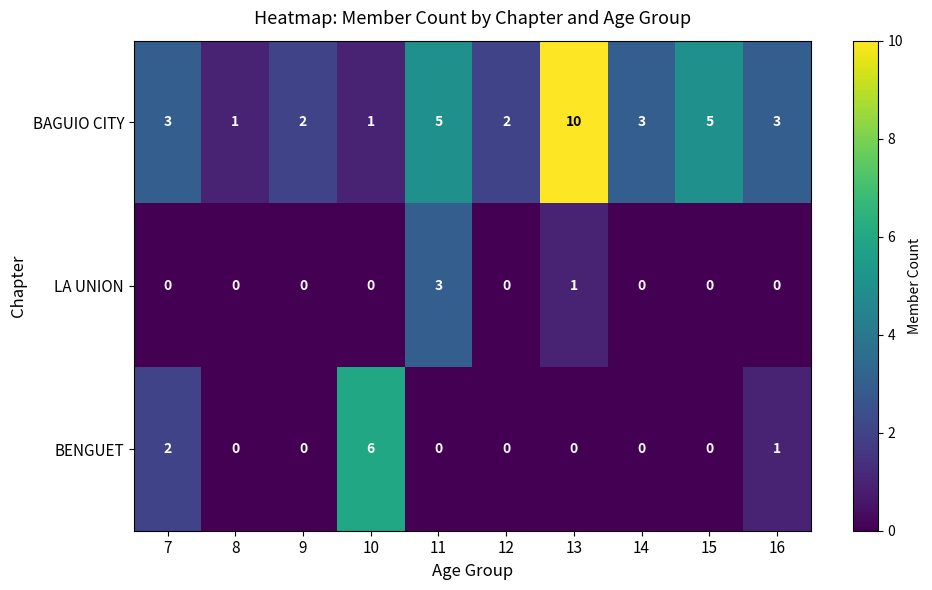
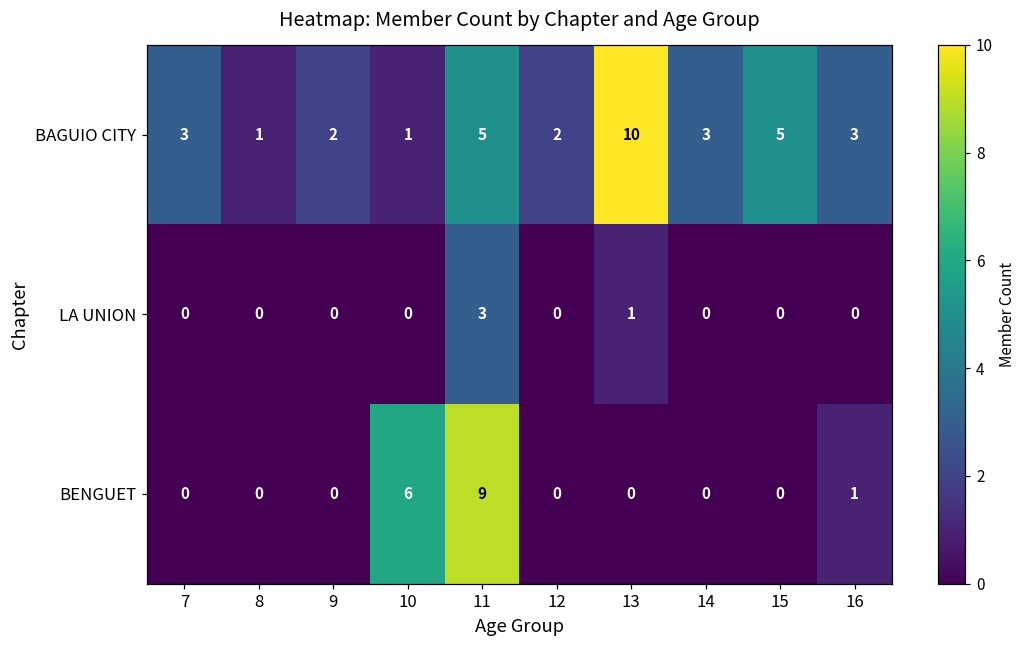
BENGUET, 7: 2 -> 0
BENGUET, 11: 0 -> 9
